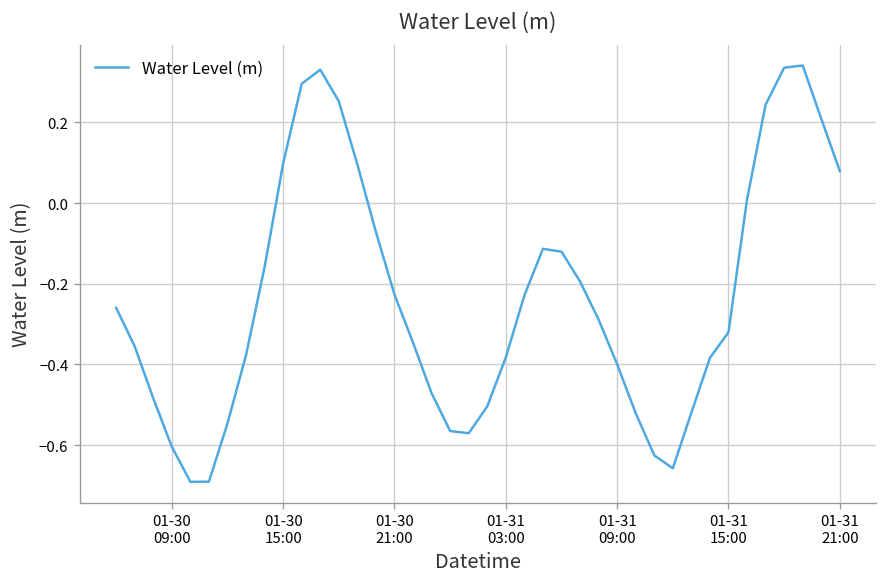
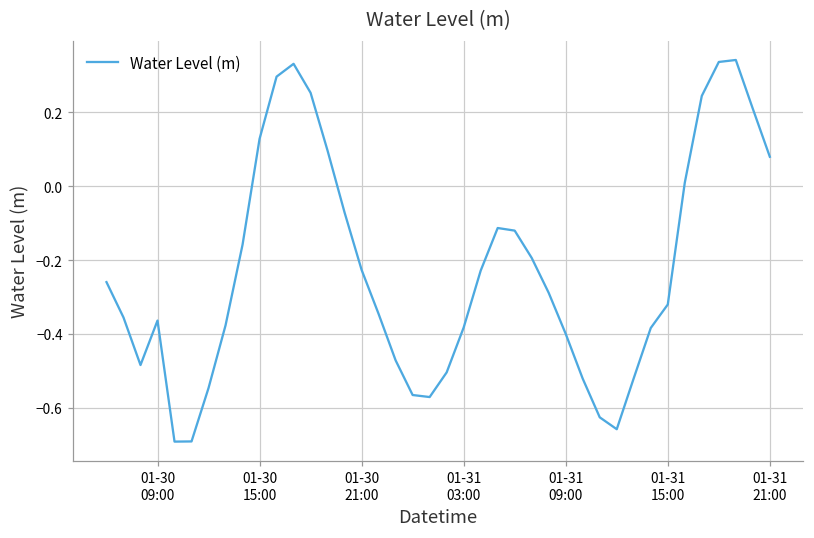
01-30 09:00: -0.60 -> -0.36
01-30 15:00: 0.10 -> 0.13
